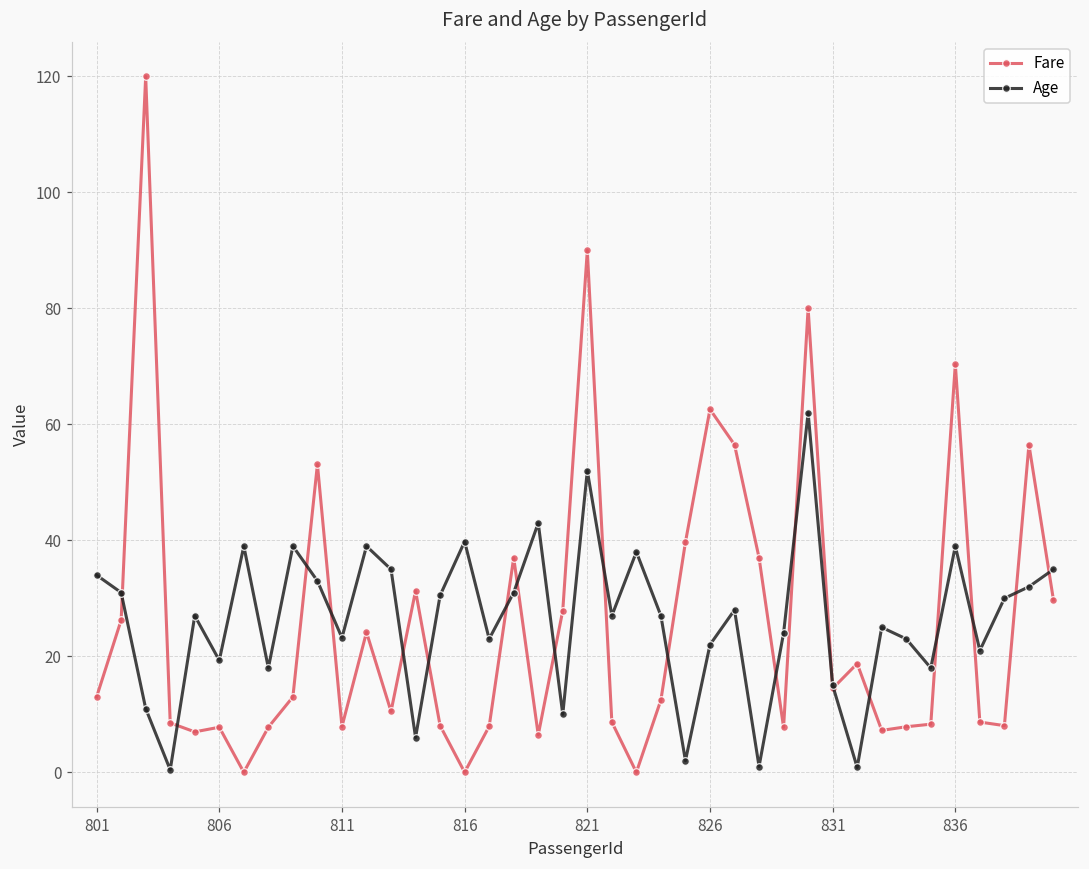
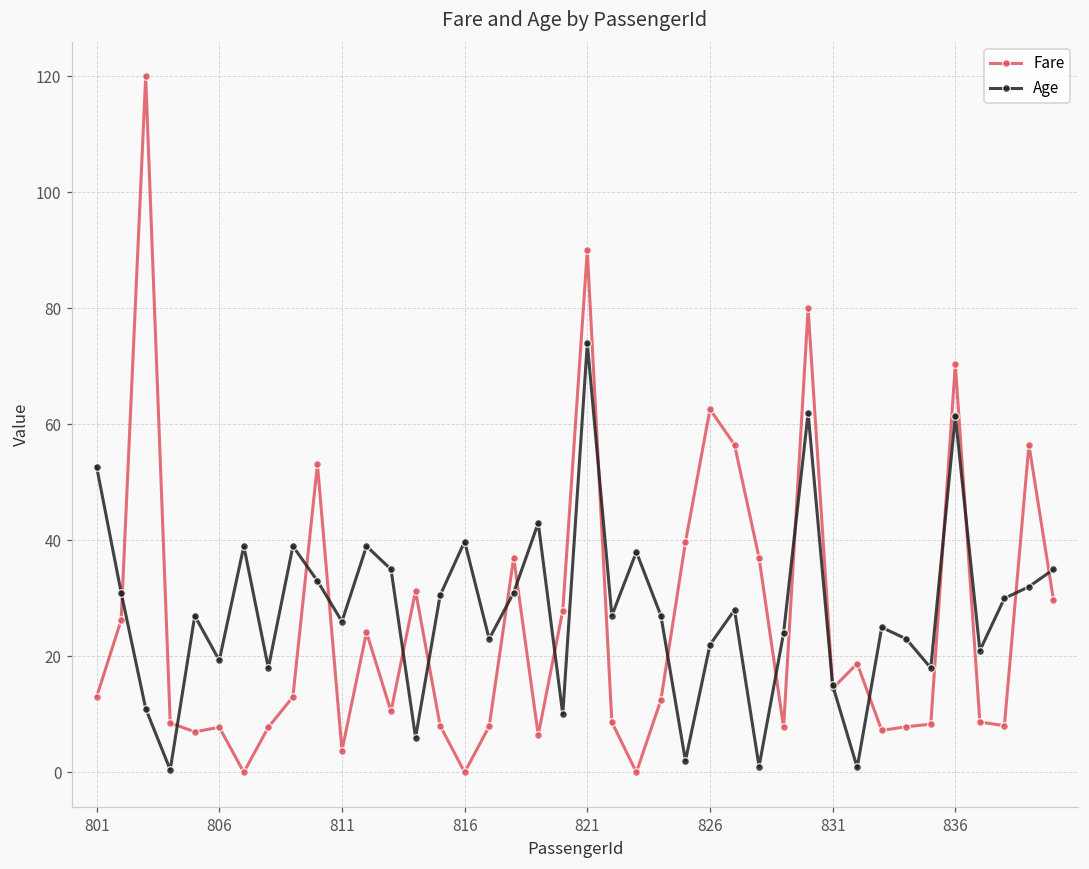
Age, 801: 34 -> 53
Fare, 811: 8 -> 4
Age, 811: 23 -> 26
Age, 821: 52 -> 74
Age, 836: 39 -> 62
